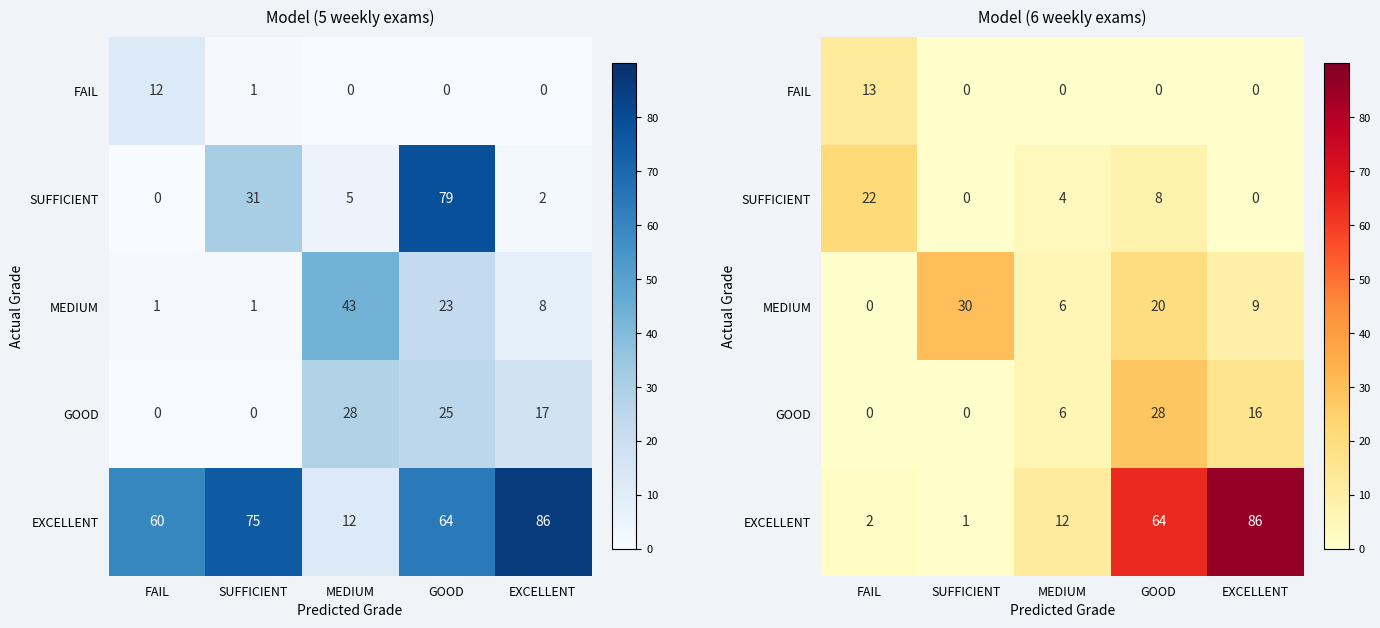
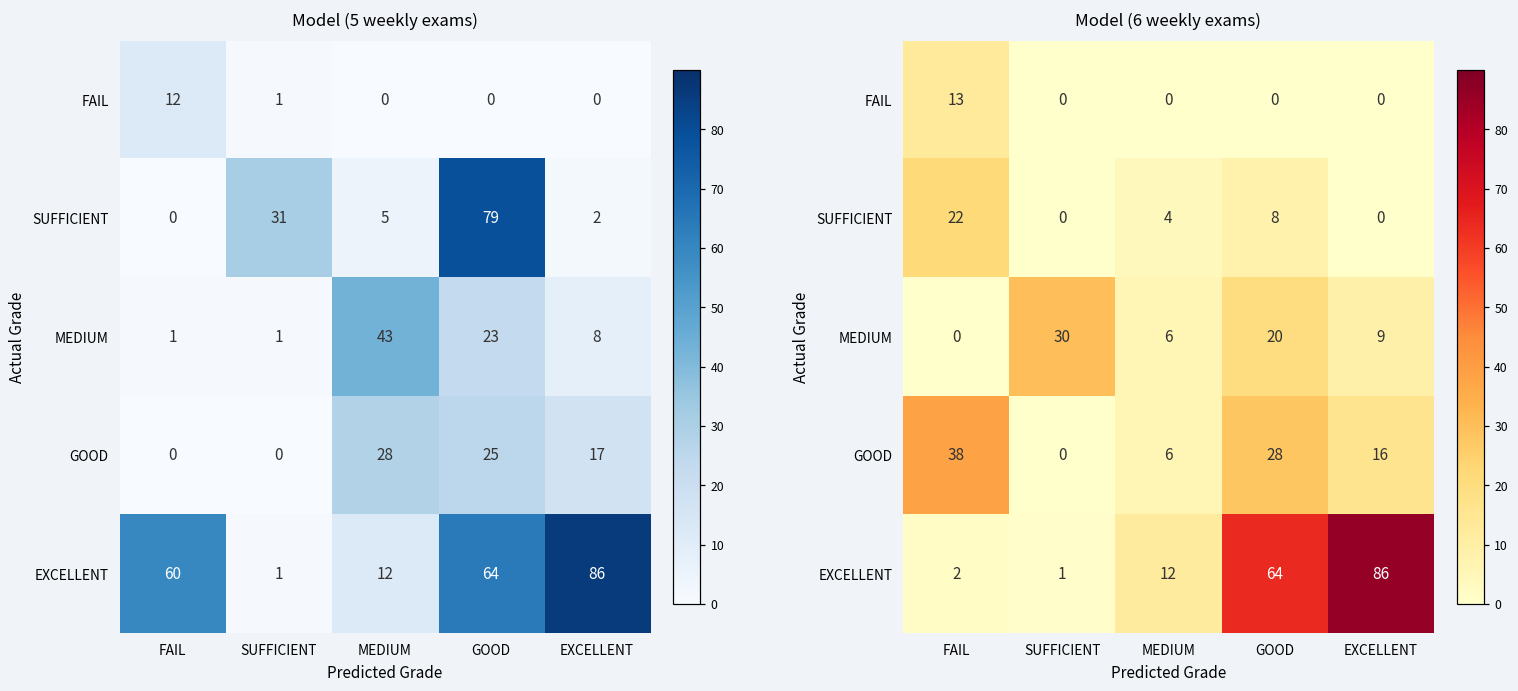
Model (5 weekly exams), EXCELLENT, SUFFICIENT: 75 -> 1
Model (6 weekly exams), GOOD, FAIL: 0 -> 38
